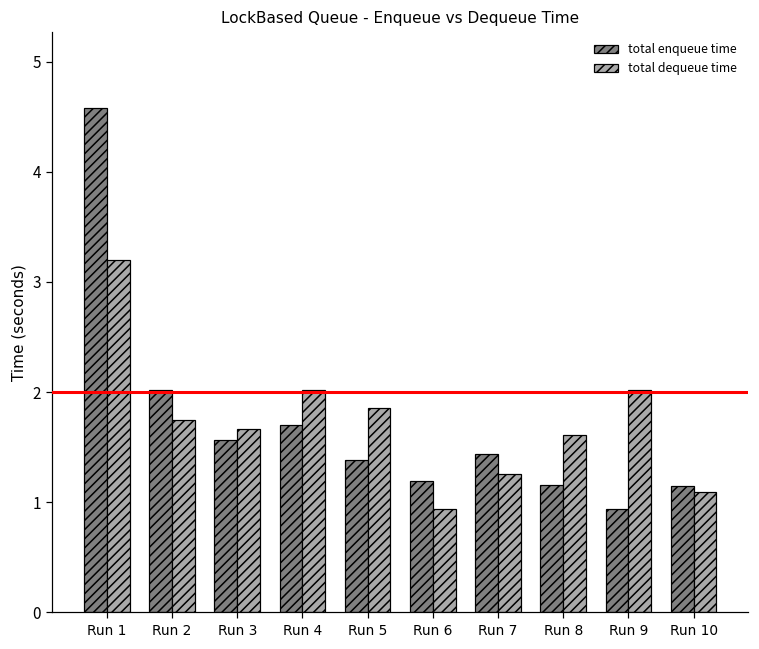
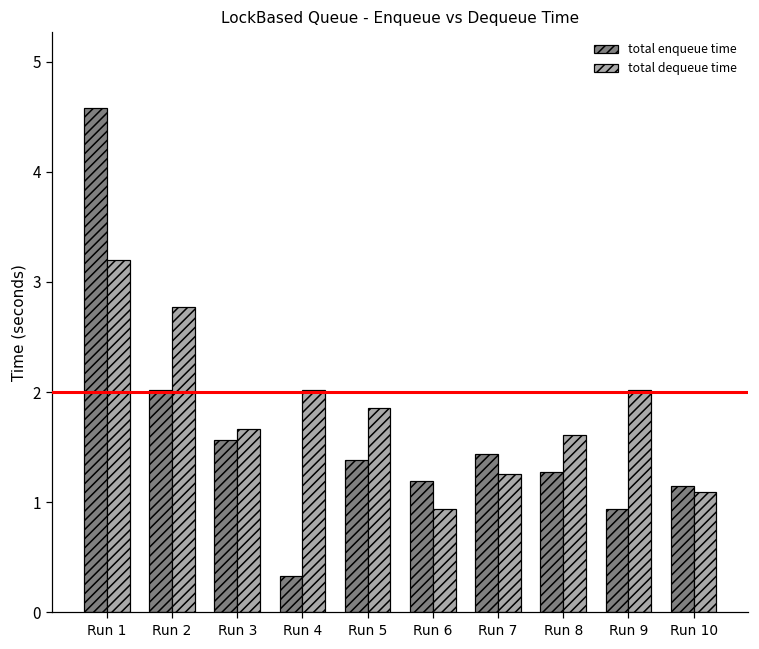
total dequeue time, Run 2: 1.75 -> 2.77
total enqueue time, Run 4: 1.70 -> 0.33
total enqueue time, Run 8: 1.16 -> 1.27
